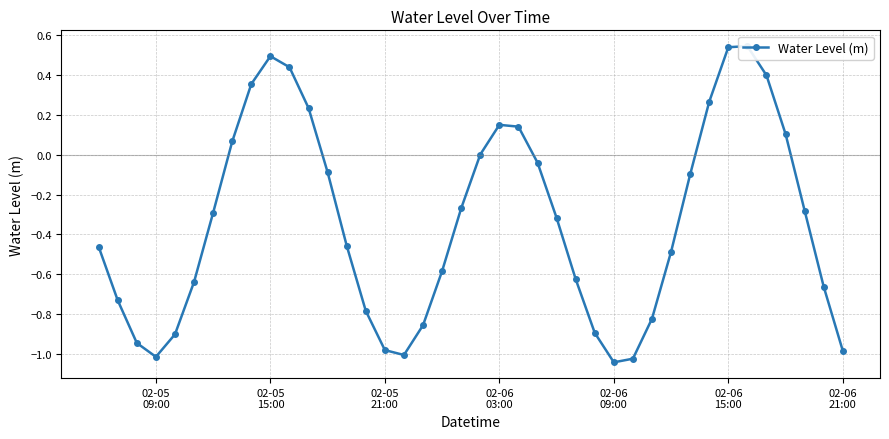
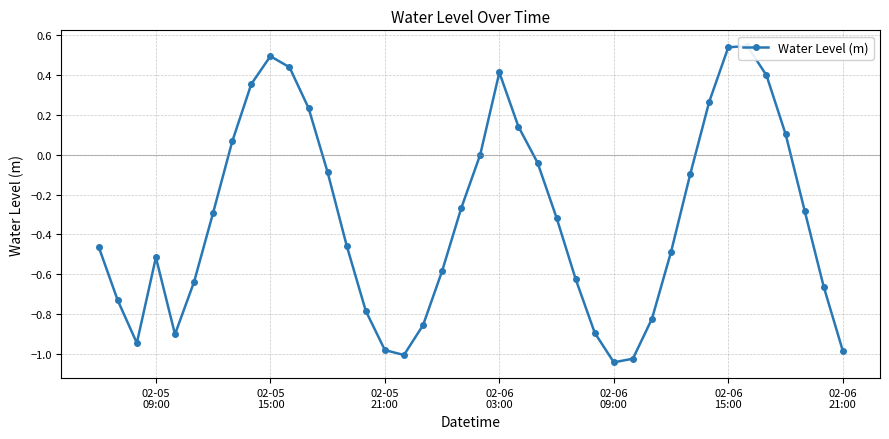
02-05 09:00: -1.01 -> -0.52
02-06 03:00: 0.15 -> 0.41
